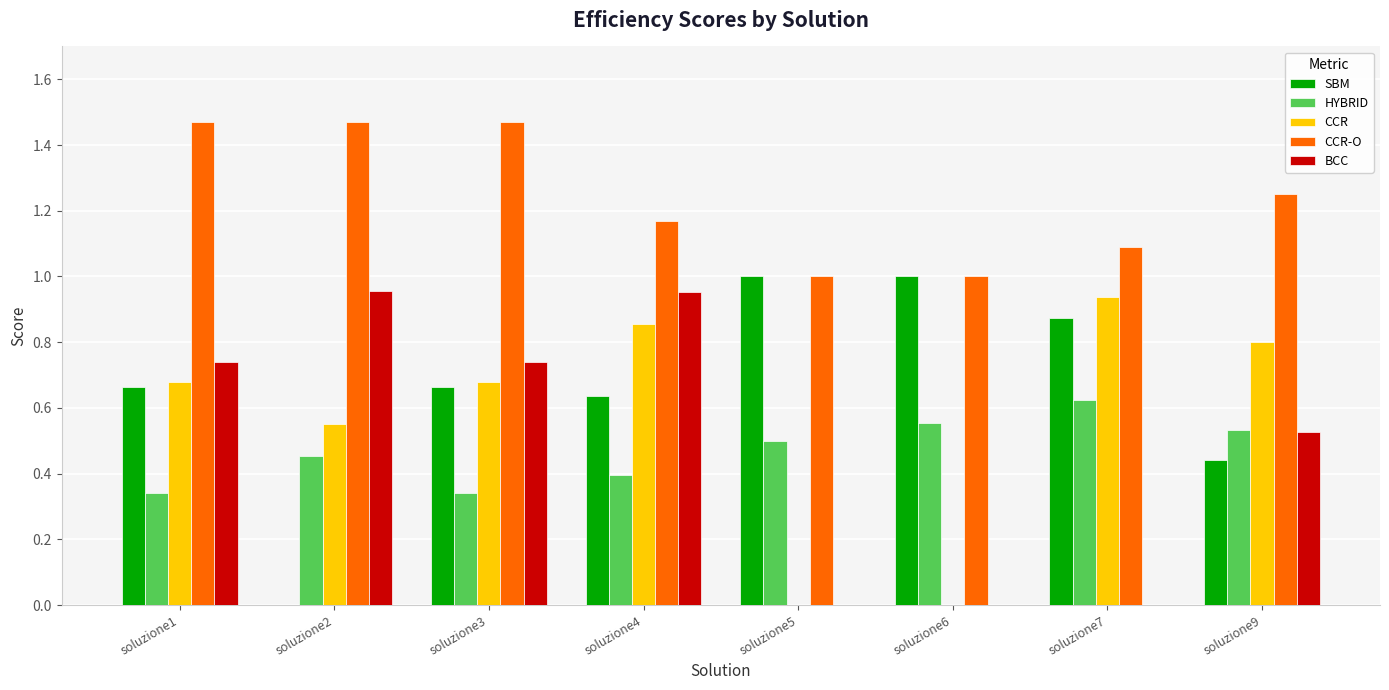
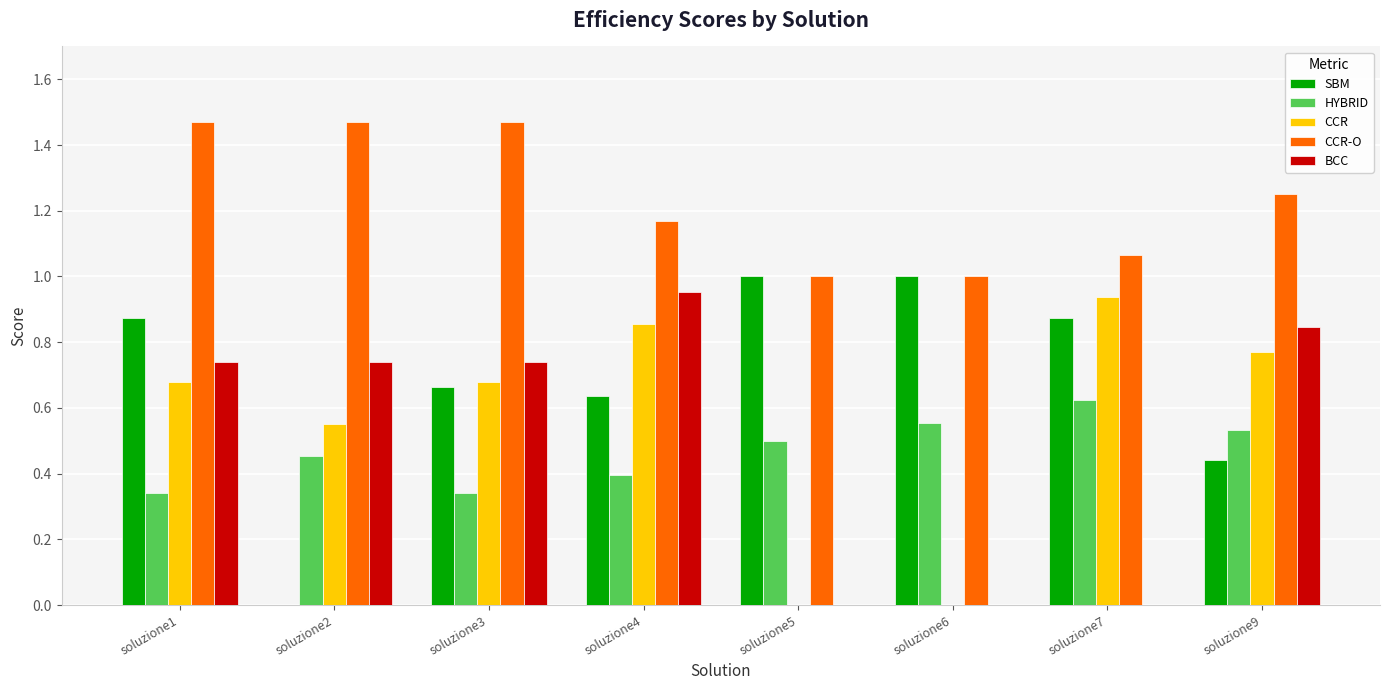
SBM, soluzione1: 0.66 -> 0.87
BCC, soluzione2: 0.96 -> 0.74
CCR-O, soluzione7: 1.09 -> 1.07
CCR, soluzione9: 0.80 -> 0.77
BCC, soluzione9: 0.53 -> 0.84
